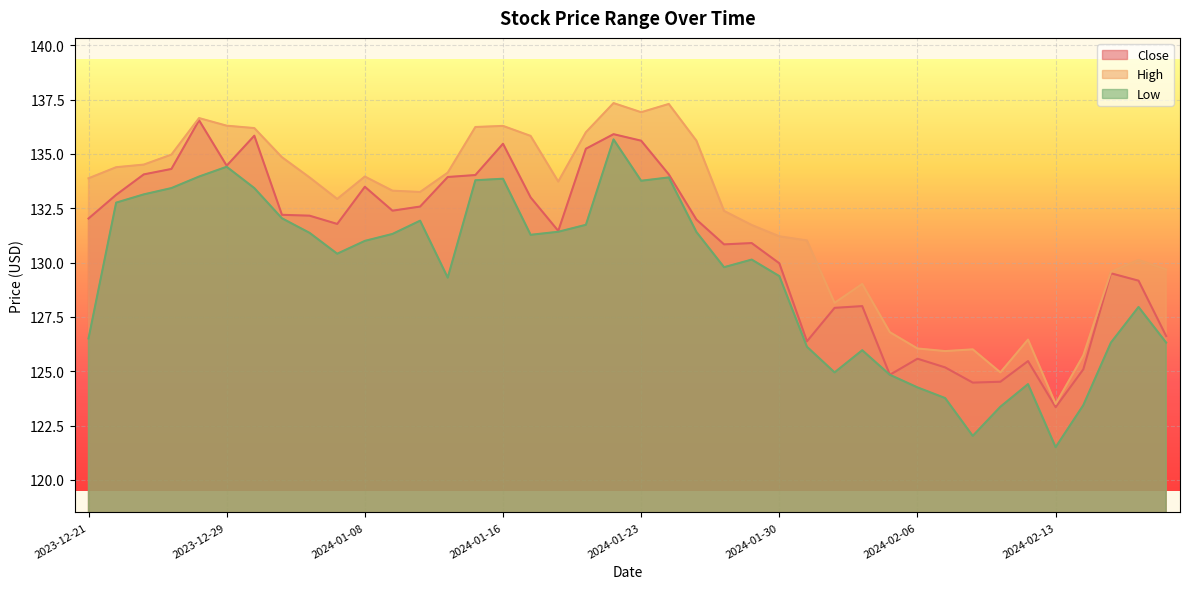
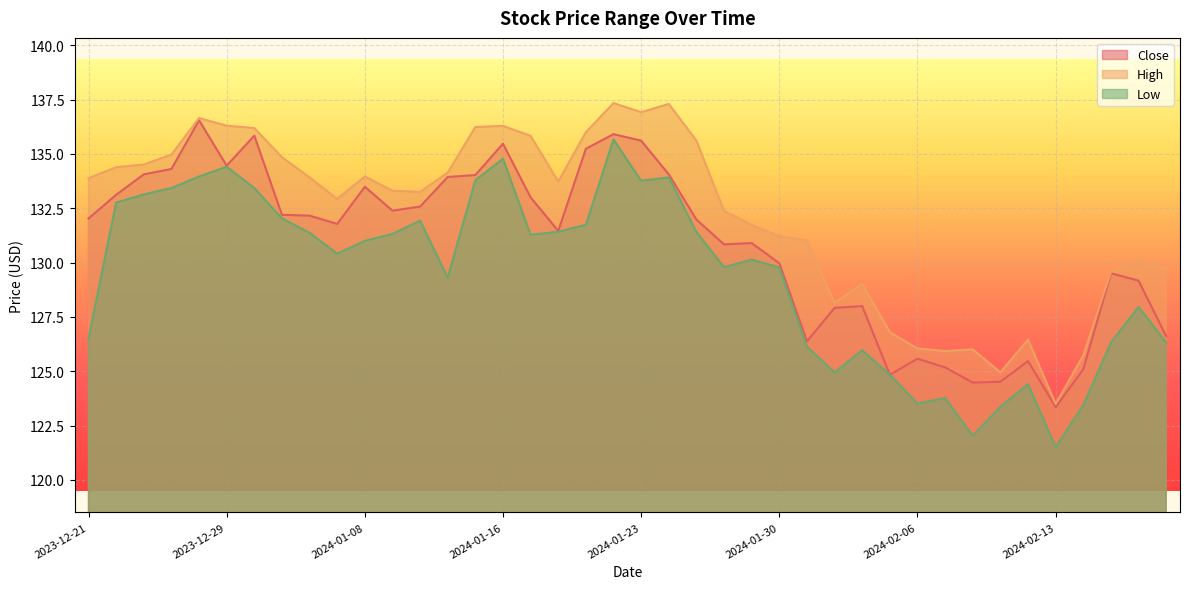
Low, 2024-01-16: 133.9 -> 134.8
Low, 2024-01-30: 129.4 -> 129.8
Low, 2024-02-06: 124.3 -> 123.5
